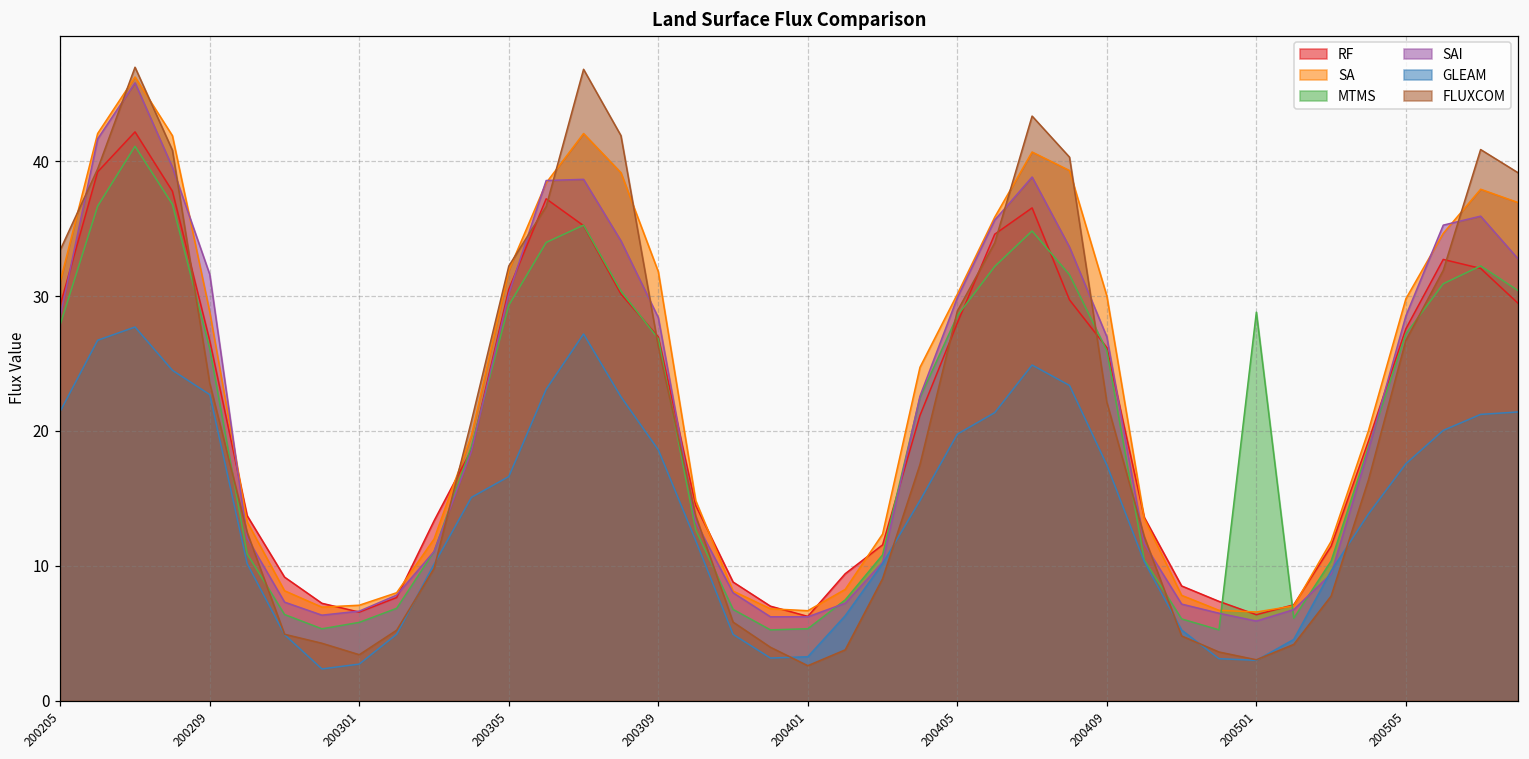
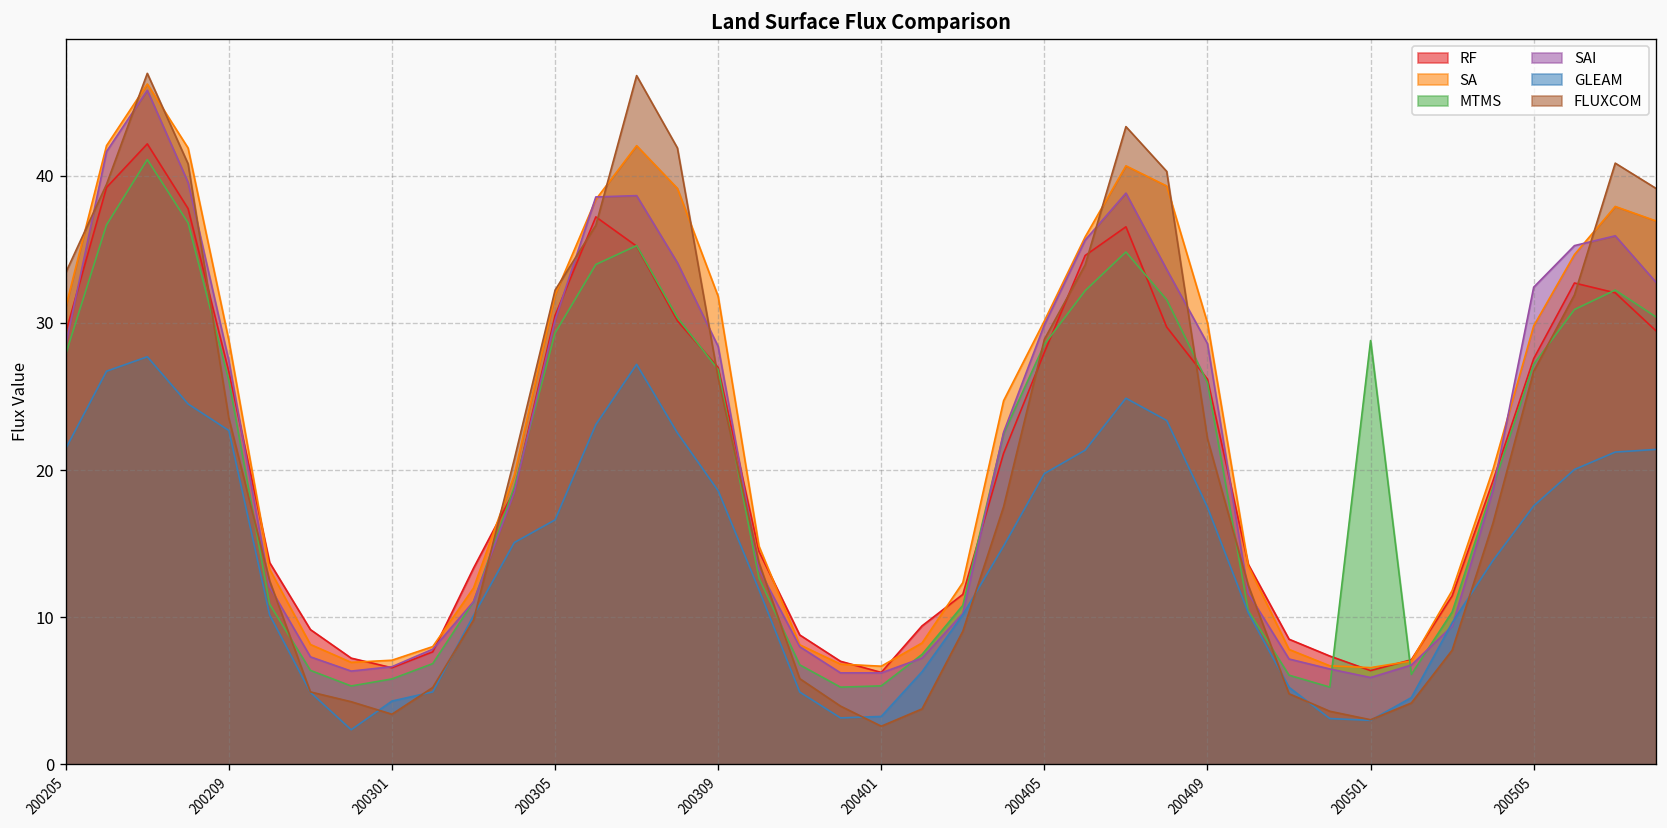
SAI, 200209: 31.6 -> 27.4
GLEAM, 200301: 2.7 -> 4.3
SAI, 200409: 27.0 -> 28.6
SAI, 200505: 28.5 -> 32.4
